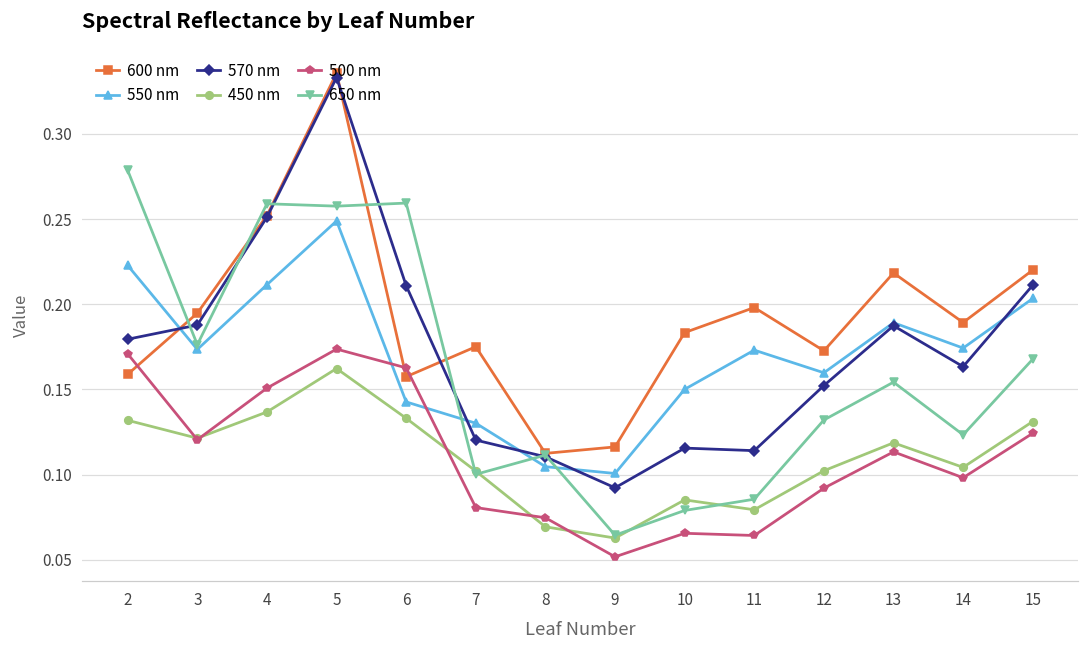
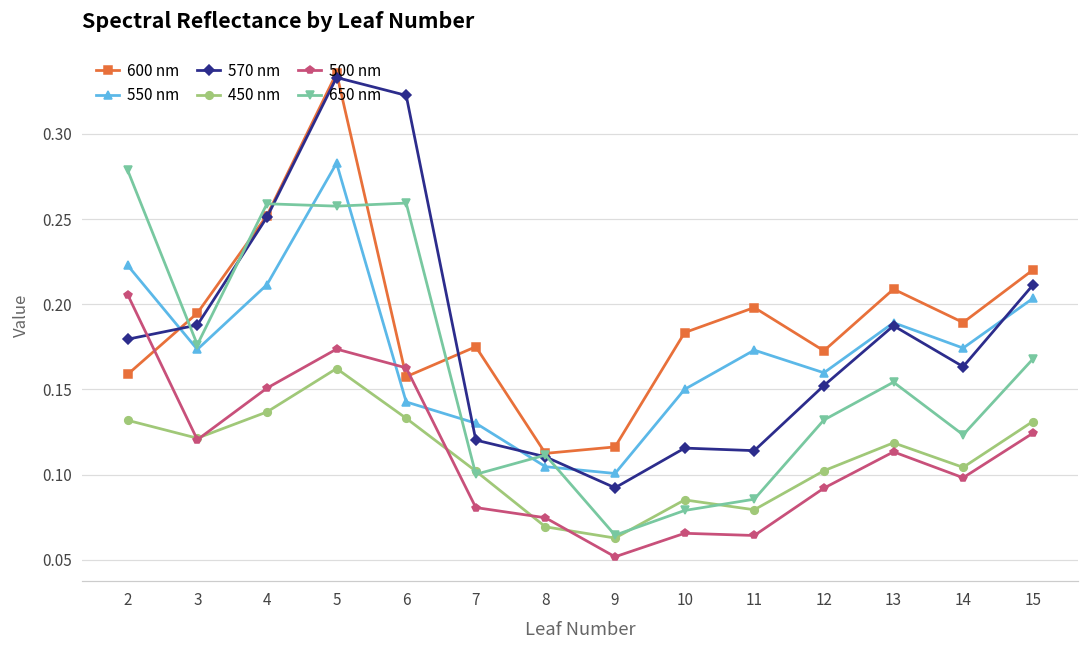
500 nm, 2: 0.171 -> 0.206
550 nm, 5: 0.249 -> 0.283
570 nm, 6: 0.211 -> 0.323
600 nm, 13: 0.218 -> 0.209
